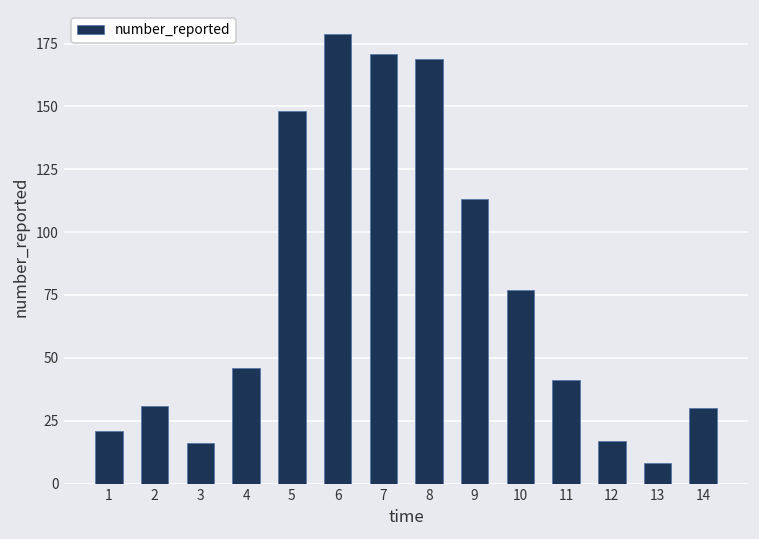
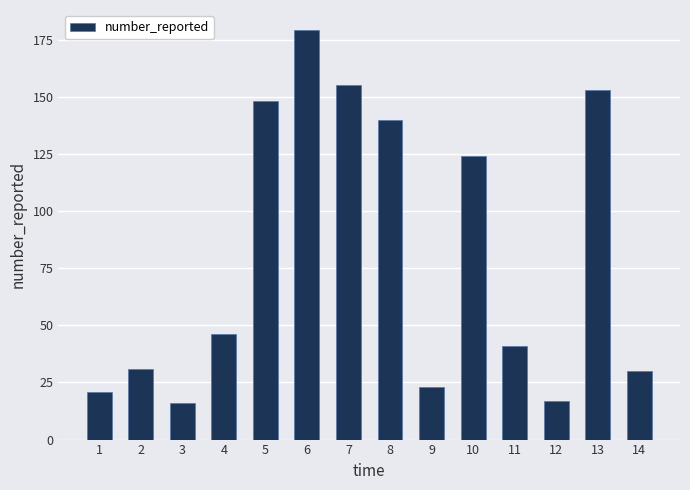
7: 171 -> 155
8: 169 -> 140
9: 113 -> 23
10: 77 -> 124
13: 8 -> 153
